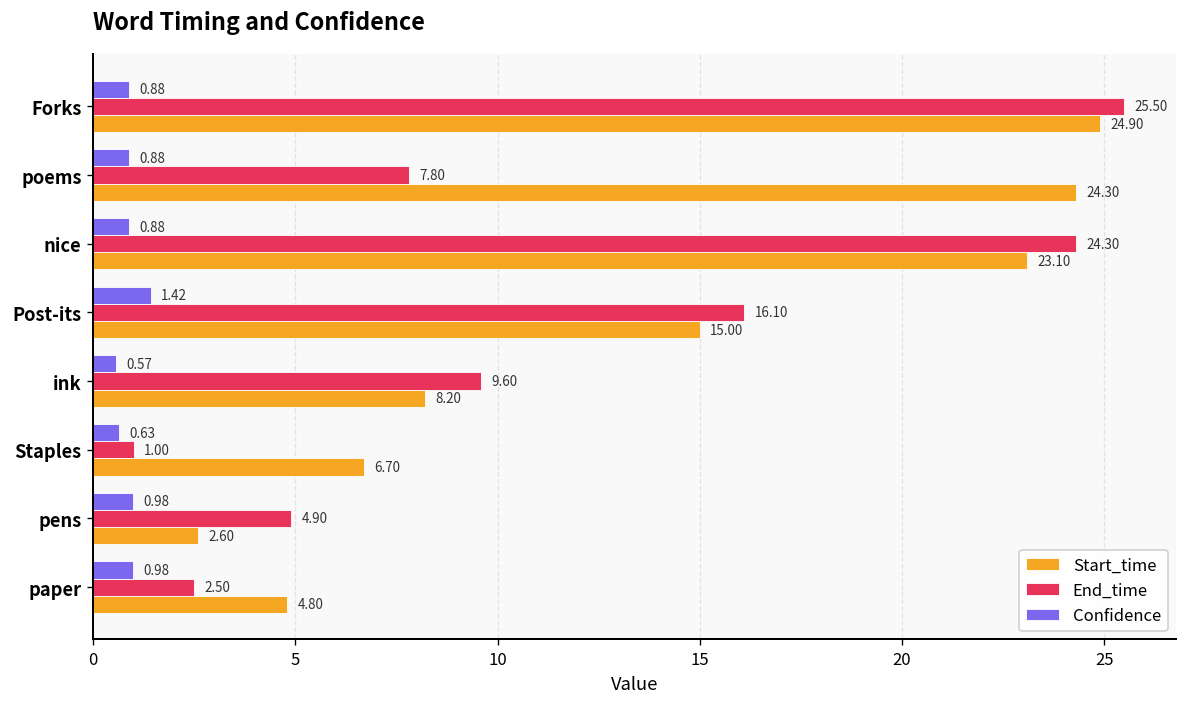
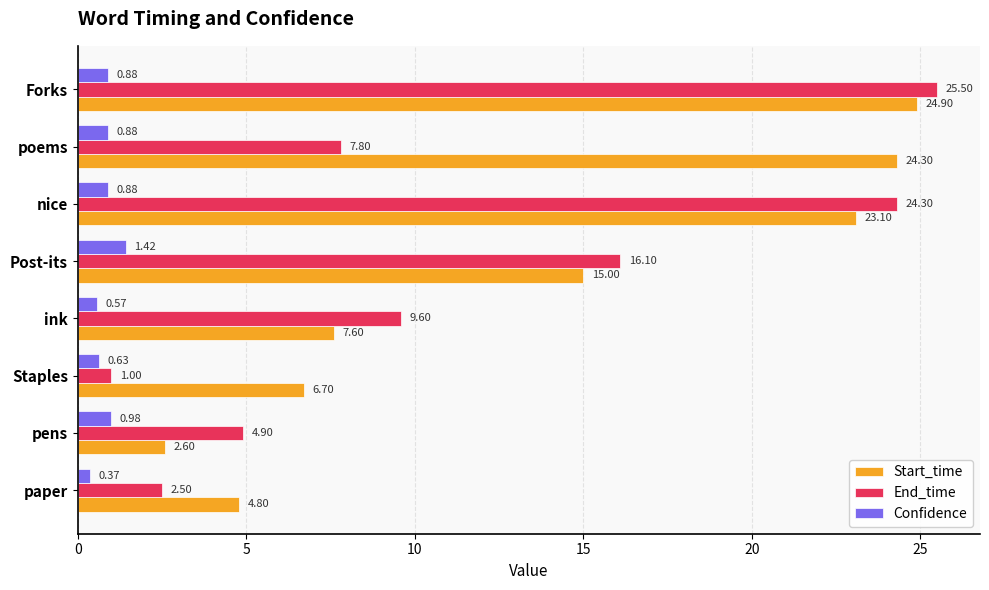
Start_time, ink: 8.20 -> 7.60
Confidence, paper: 0.98 -> 0.37
